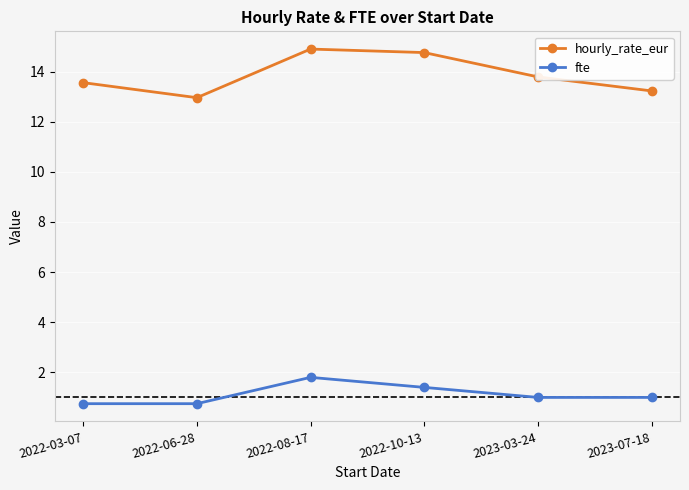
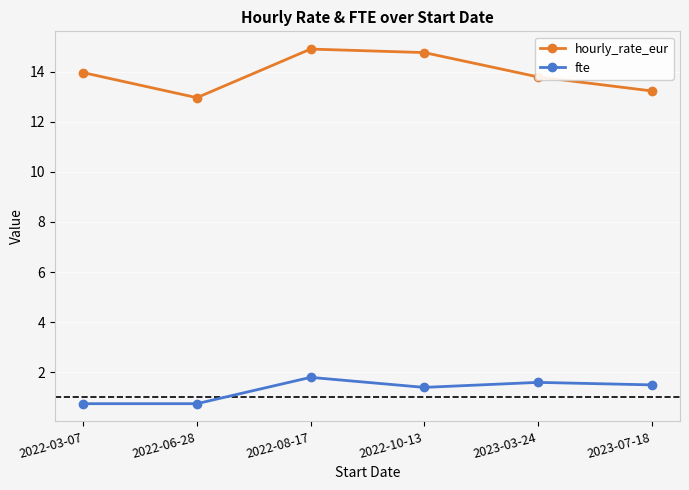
hourly_rate_eur, 2022-03-07: 13.6 -> 14.0
fte, 2023-03-24: 1.0 -> 1.6
fte, 2023-07-18: 1.0 -> 1.5
